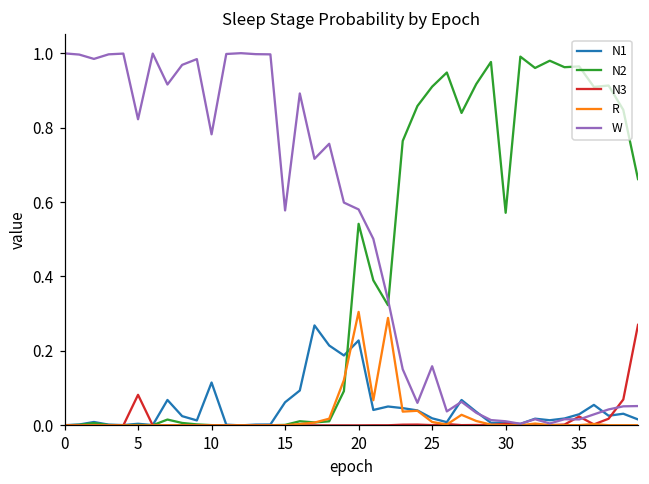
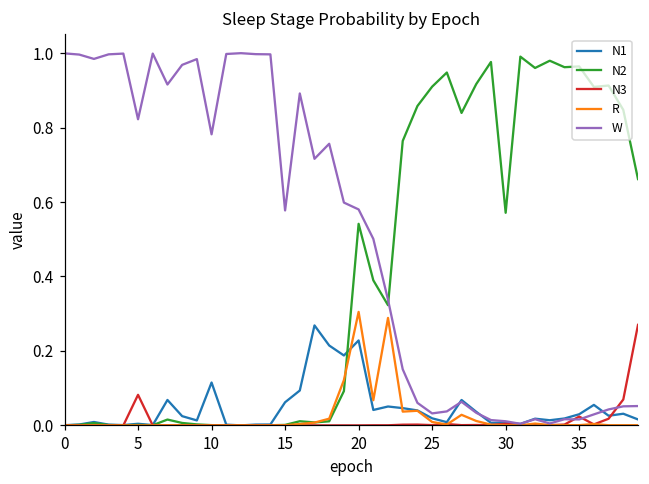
W, 25: 0.16 -> 0.03
